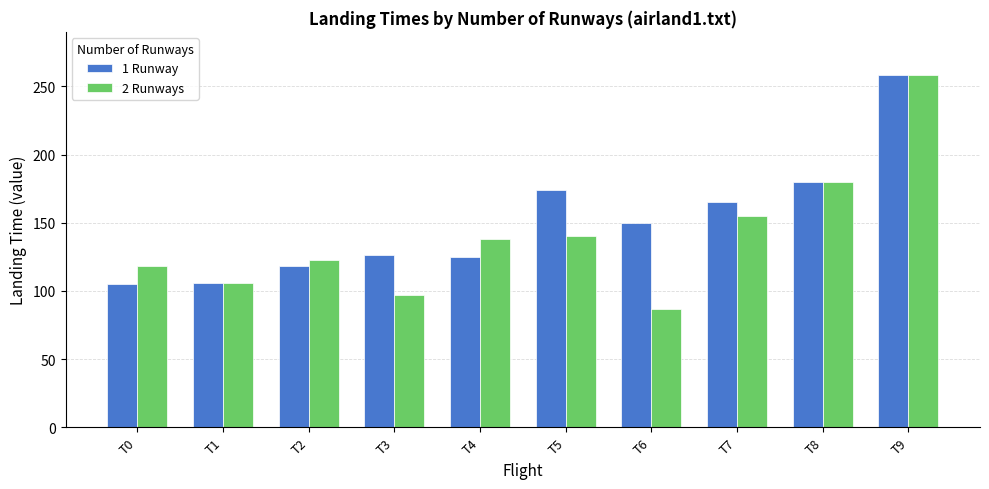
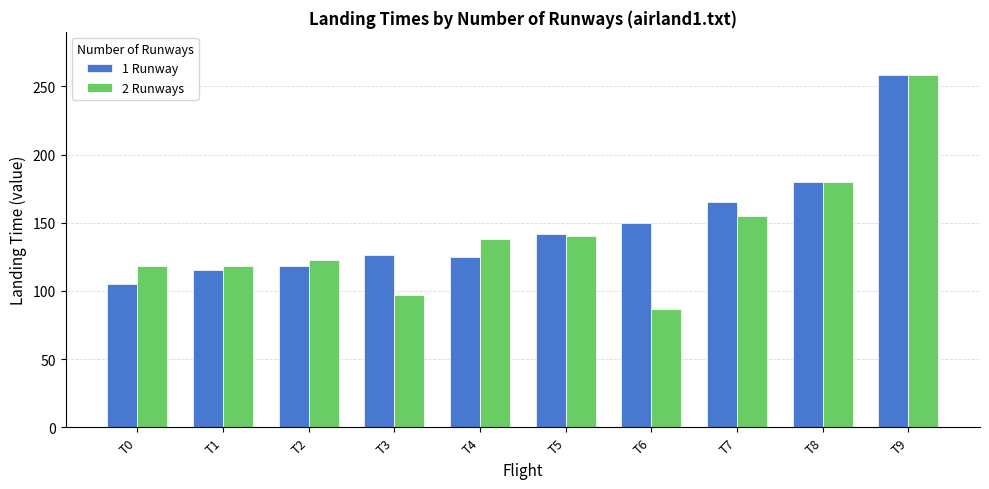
1 Runway, T1: 106 -> 115
2 Runways, T1: 106 -> 118
1 Runway, T5: 174 -> 142
